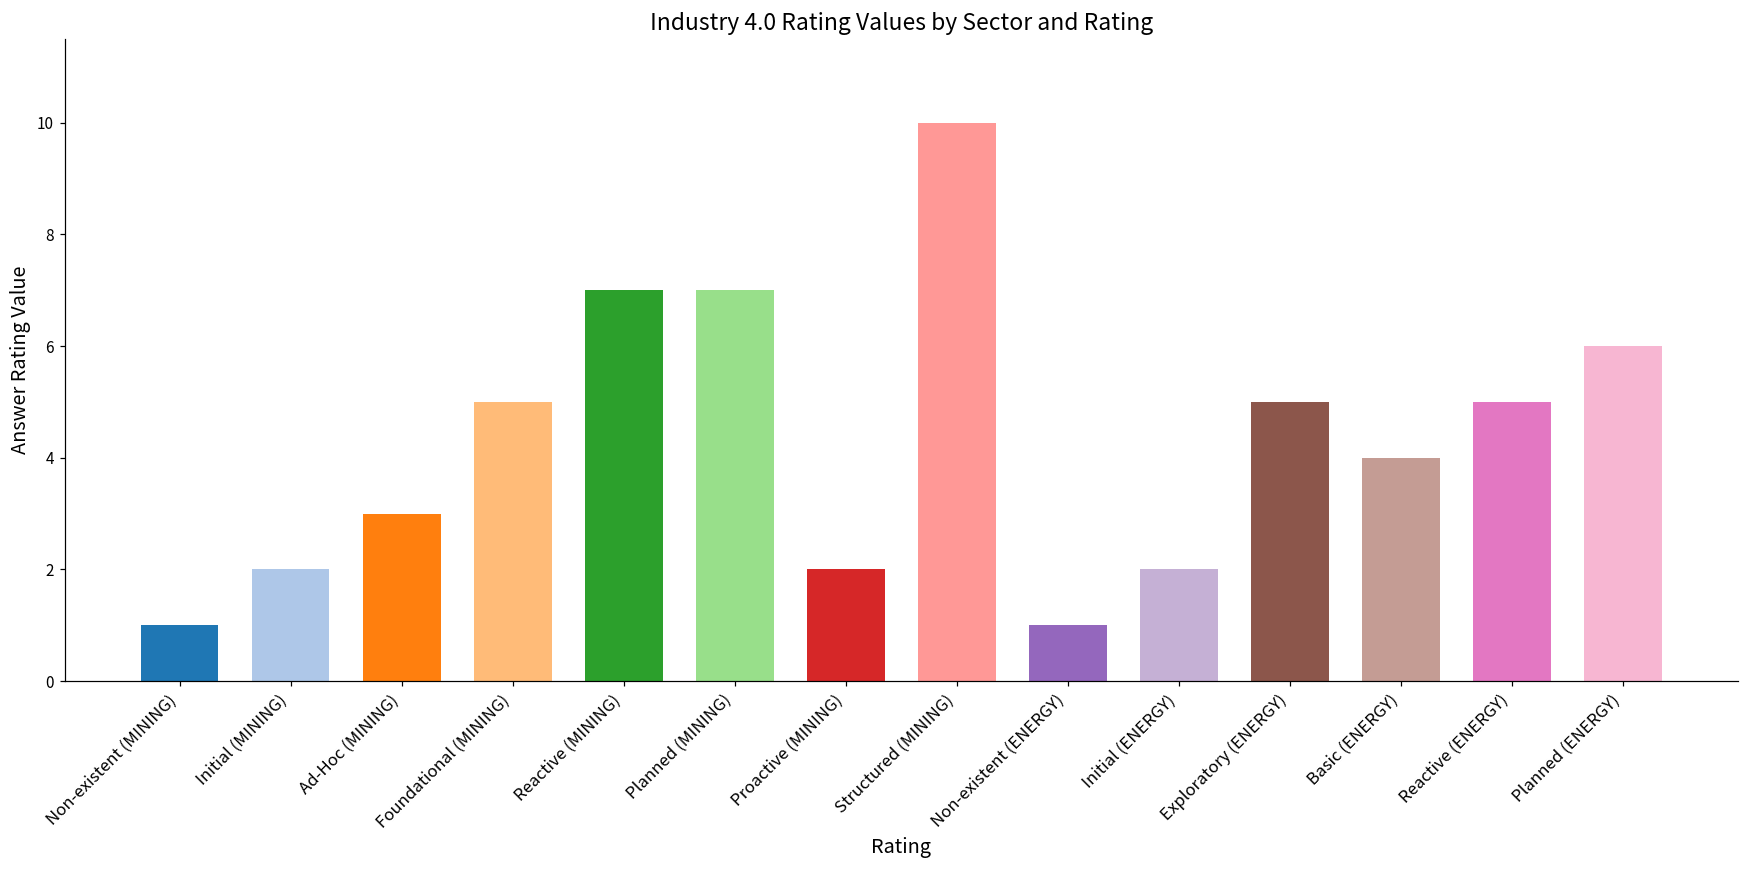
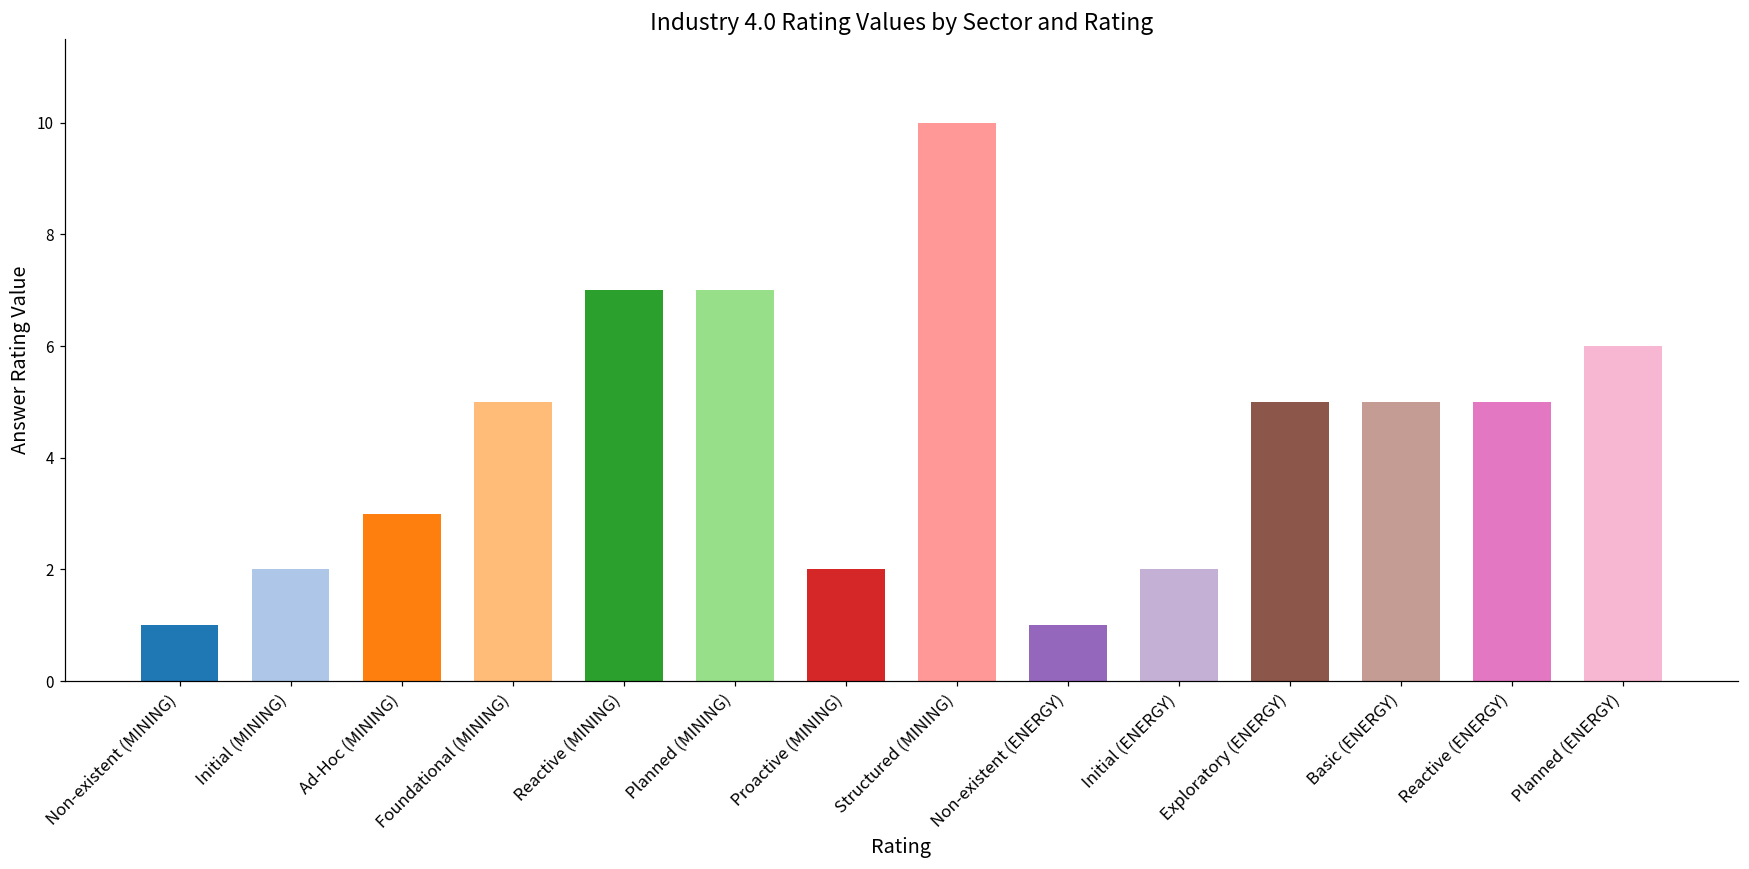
Basic (ENERGY): 4 -> 5
